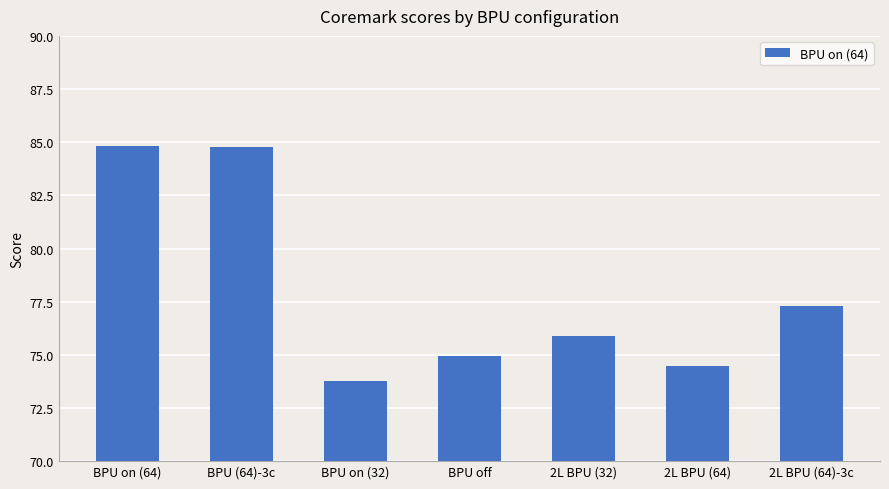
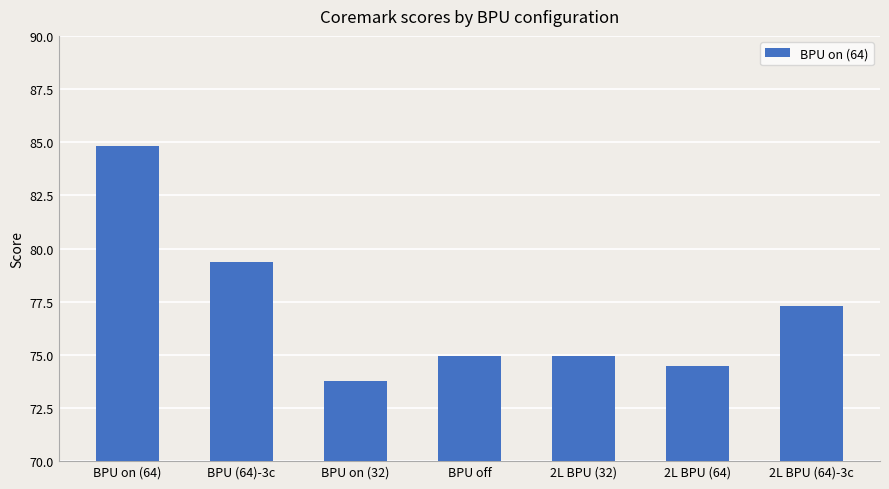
BPU (64)-3c: 84.8 -> 79.4
2L BPU (32): 75.9 -> 74.9
